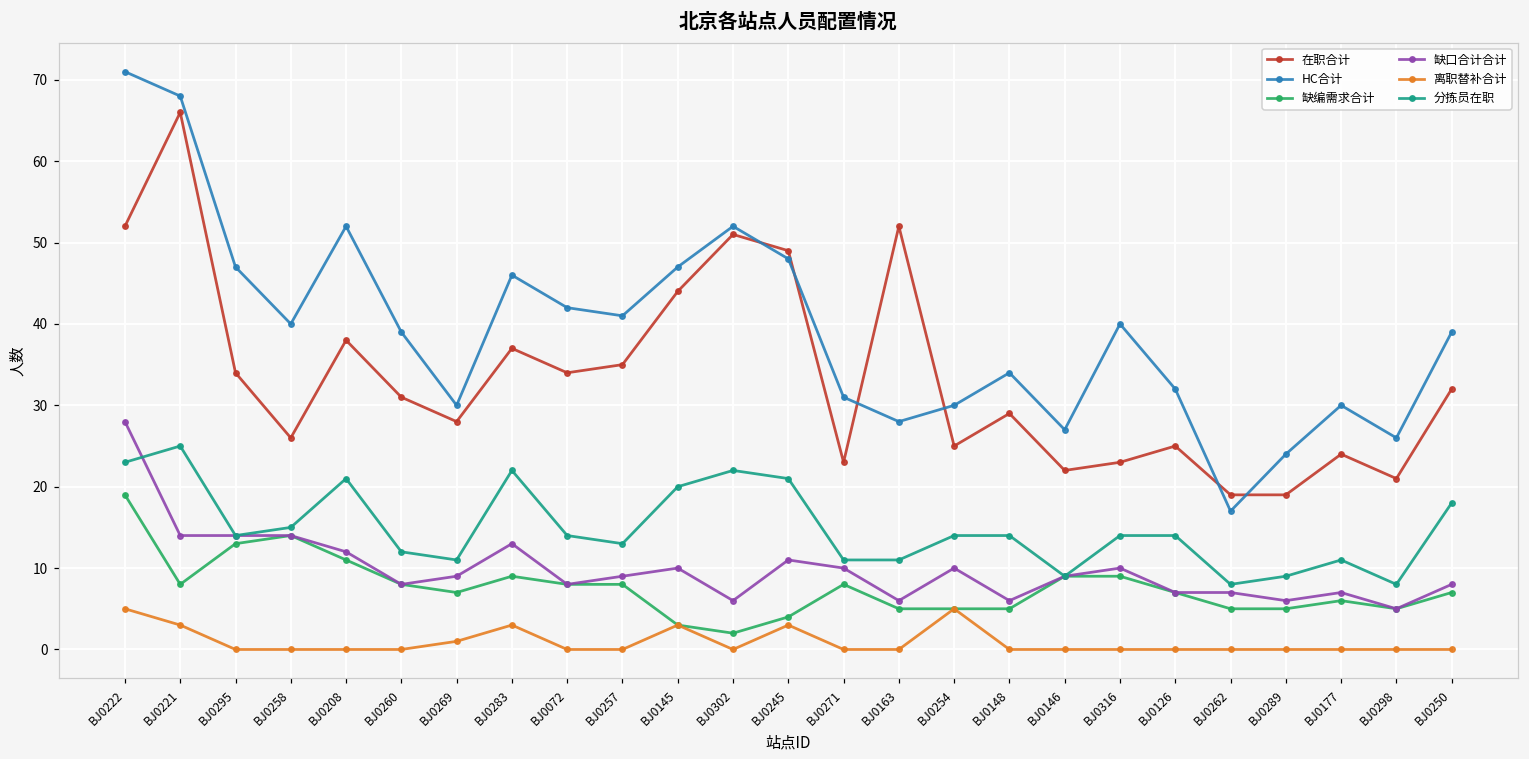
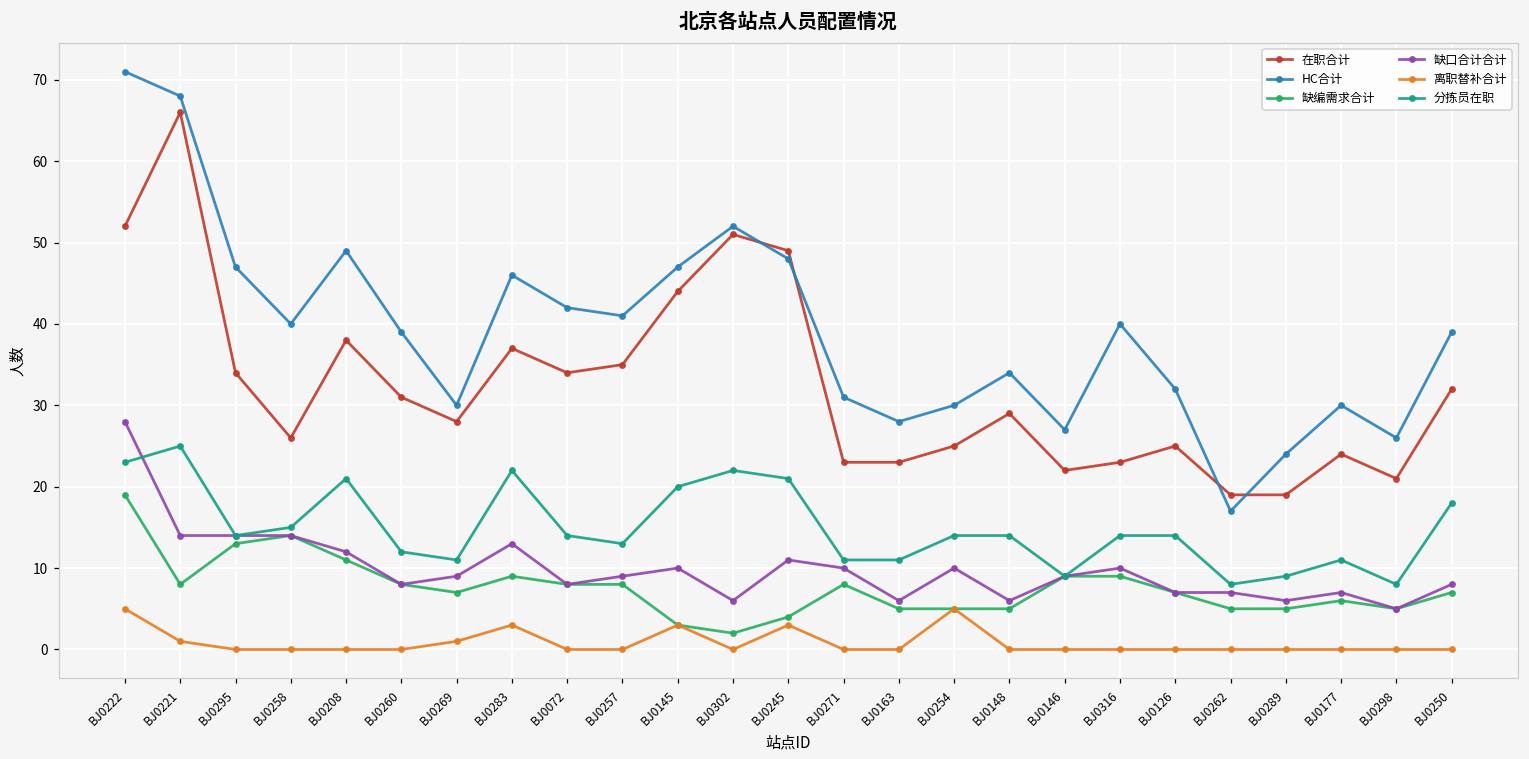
离职替补合计, BJ0221: 3 -> 1
HC合计, BJ0208: 52 -> 49
在职合计, BJ0163: 52 -> 23
